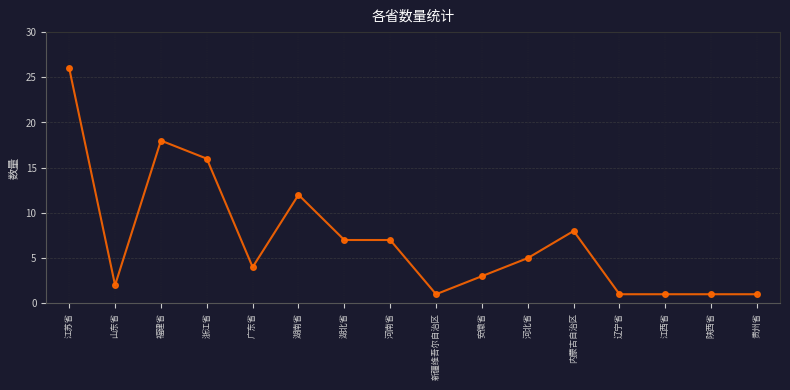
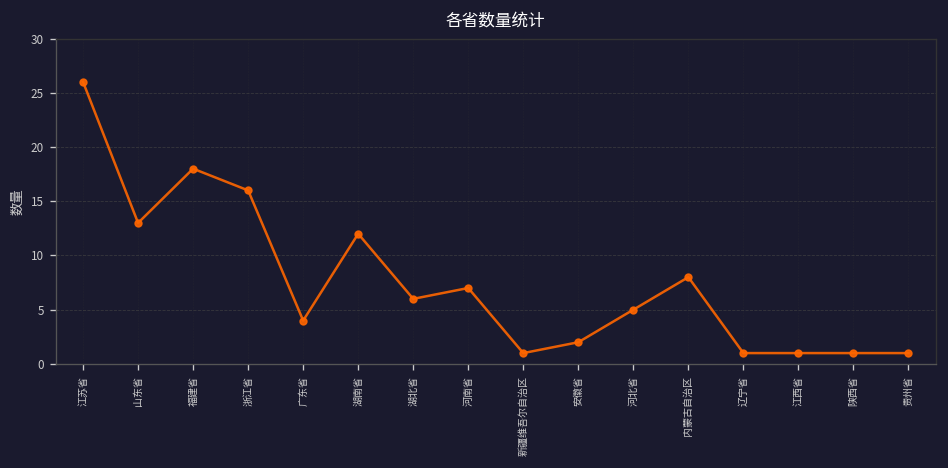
山东省: 2 -> 13
湖北省: 7 -> 6
安徽省: 3 -> 2
